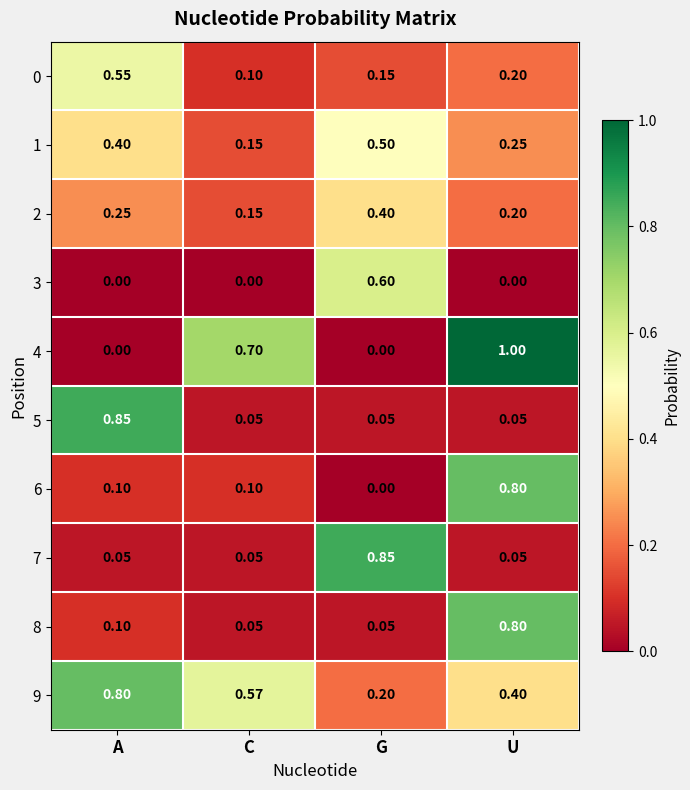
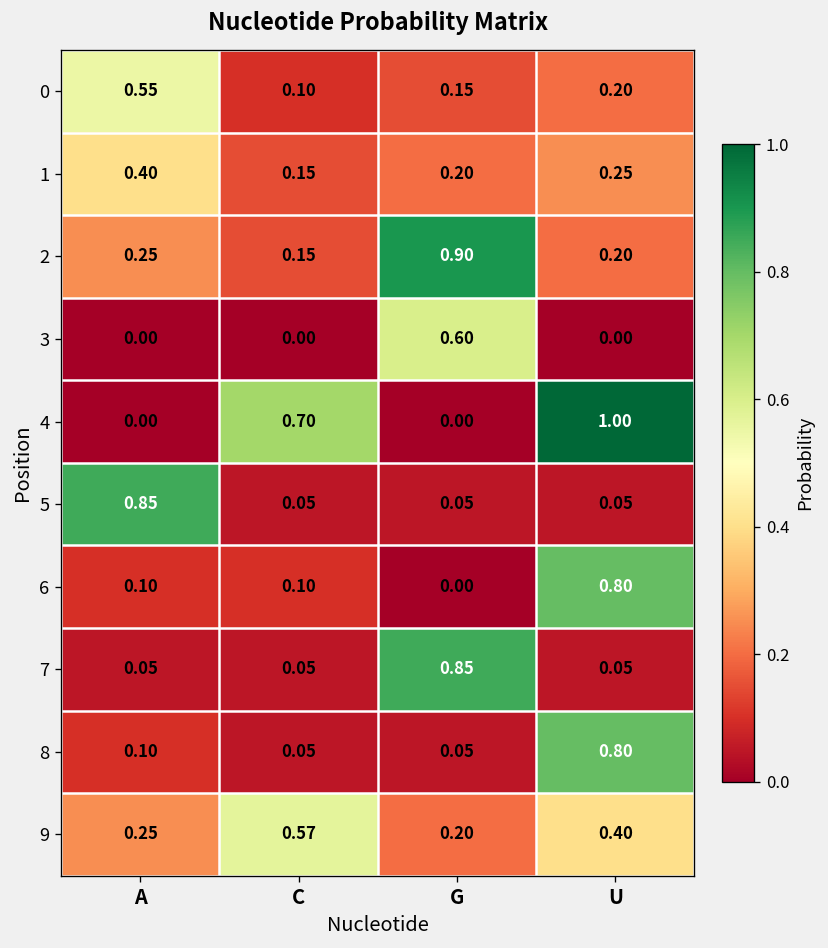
1, G: 0.50 -> 0.20
2, G: 0.40 -> 0.90
9, A: 0.80 -> 0.25
